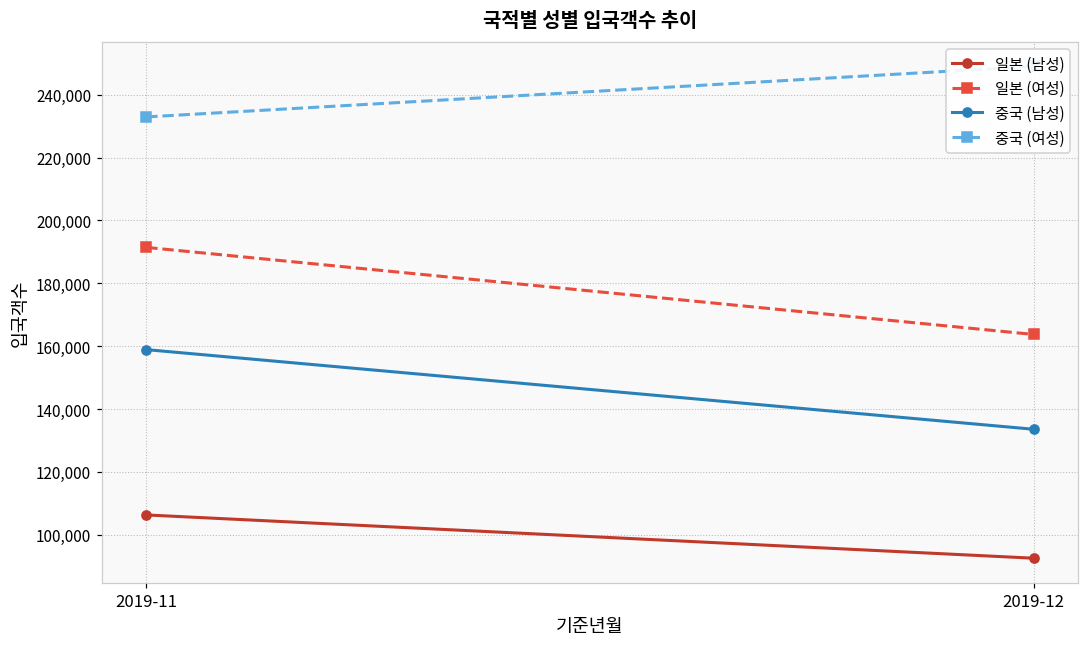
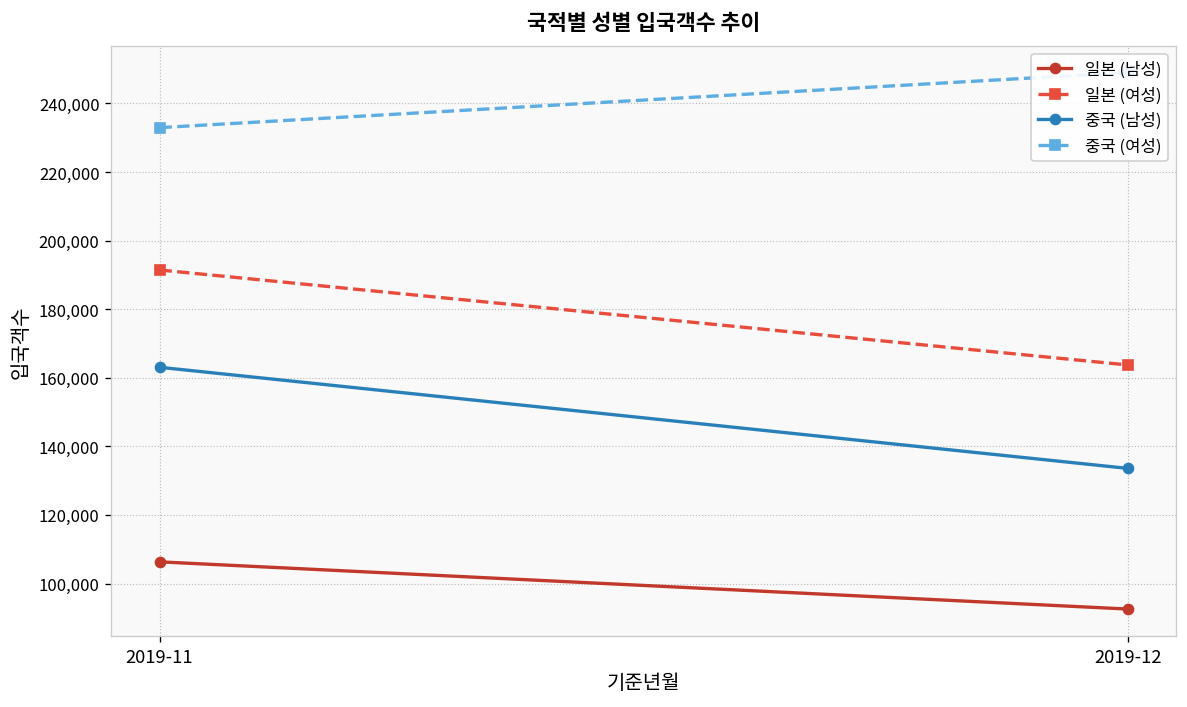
중국 (남성), 2019-11: 159,000 -> 163,000
